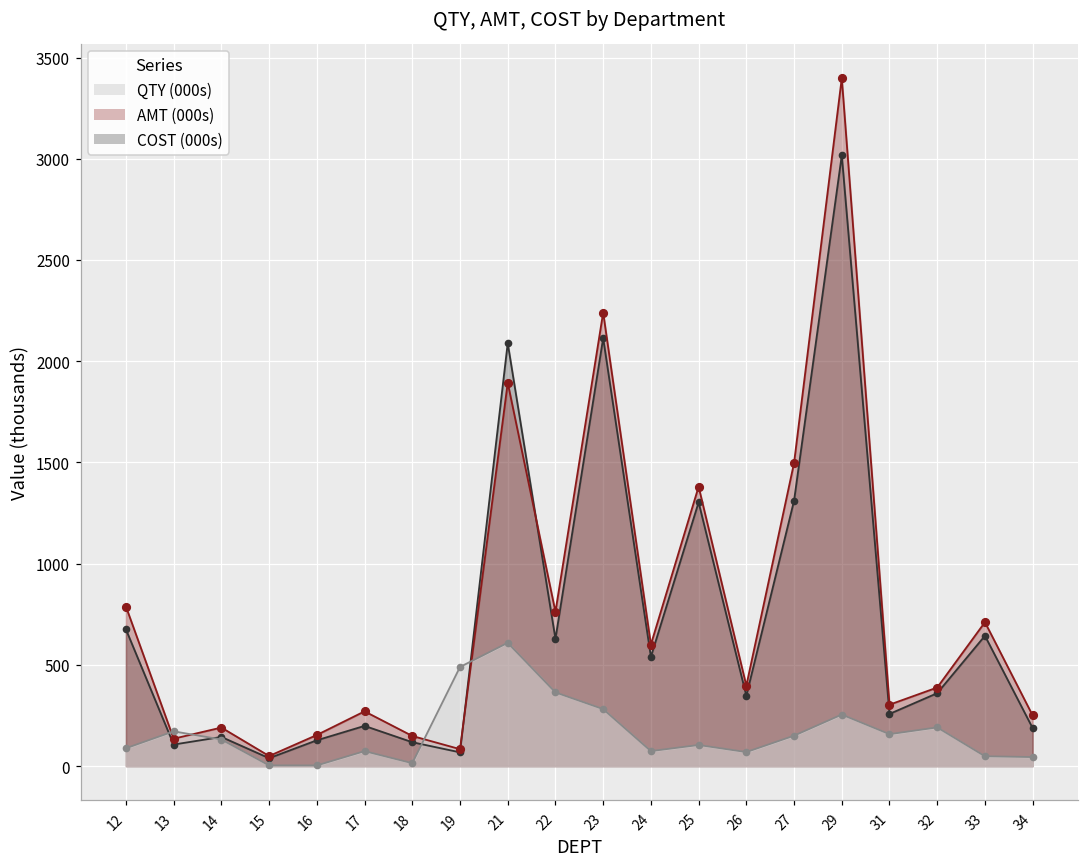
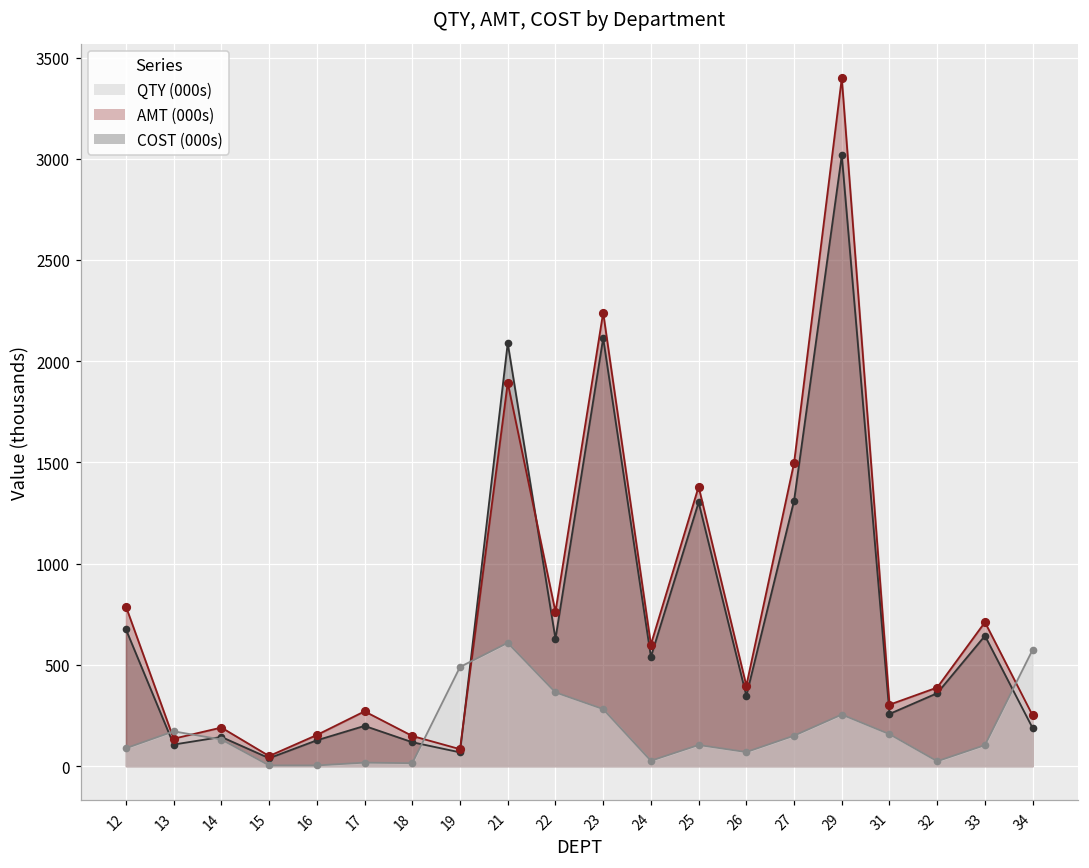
QTY (000s), 17: 70 -> 20
QTY (000s), 24: 70 -> 30
QTY (000s), 32: 190 -> 20
QTY (000s), 33: 50 -> 100
QTY (000s), 34: 40 -> 580
